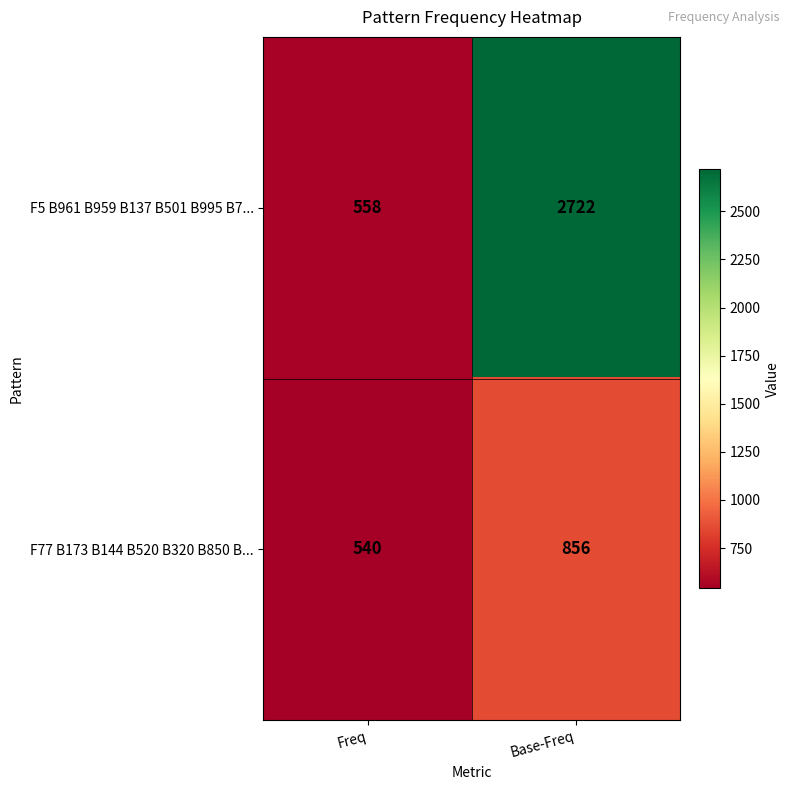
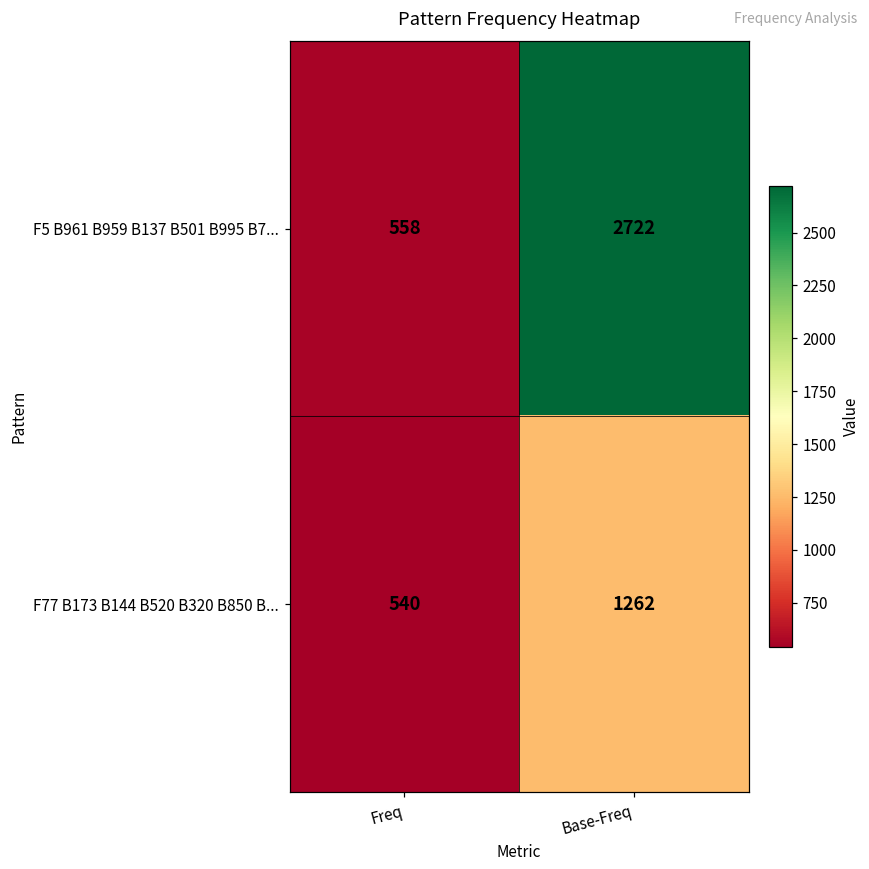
F77 B173 B144 B520 B320 B850 B..., Base-Freq: 856 -> 1262
